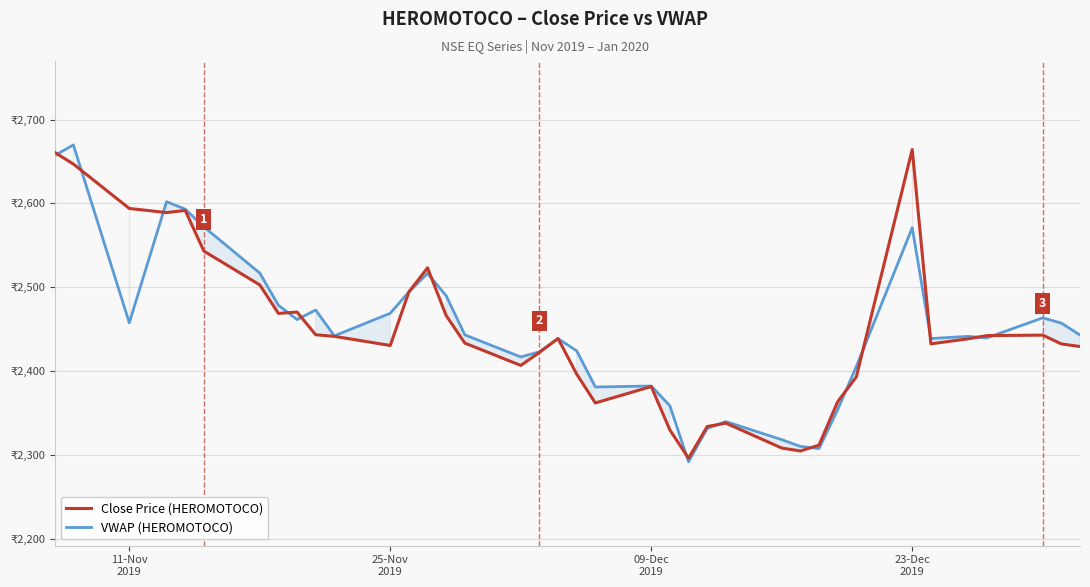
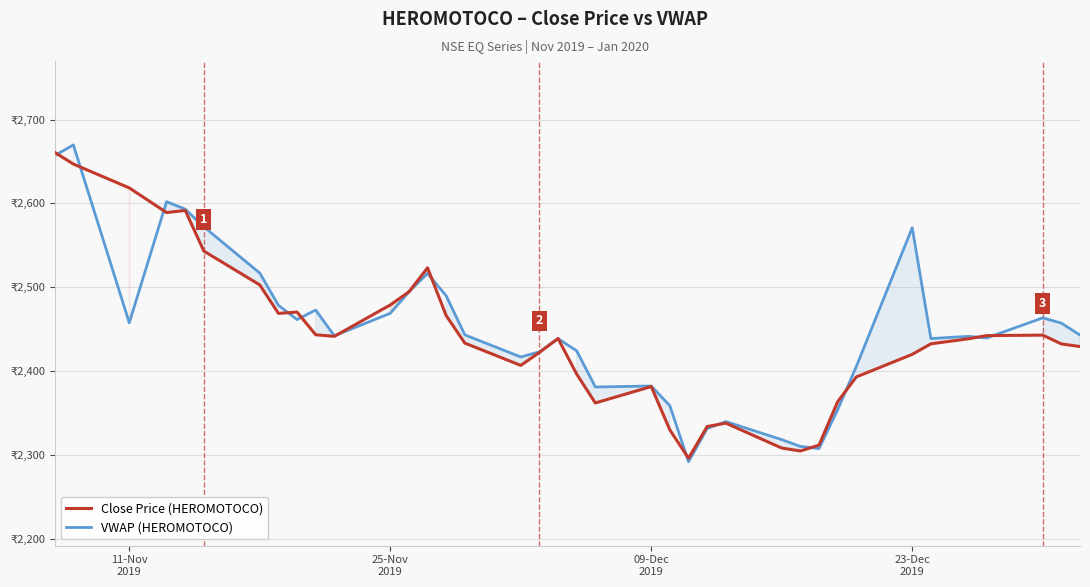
Close Price (HEROMOTOCO), 11-Nov 2019: ₹2,590 -> ₹2,620
Close Price (HEROMOTOCO), 25-Nov 2019: ₹2,430 -> ₹2,480
Close Price (HEROMOTOCO), 23-Dec 2019: ₹2,660 -> ₹2,420
